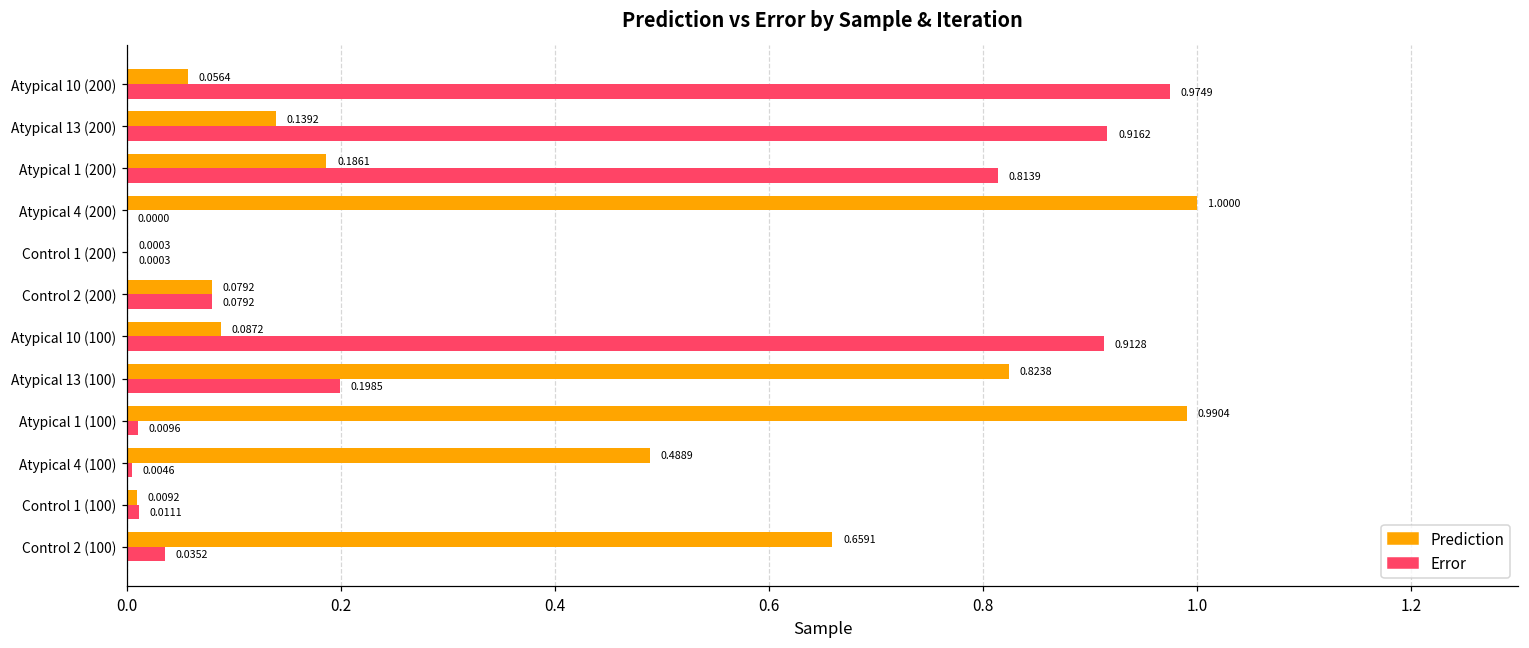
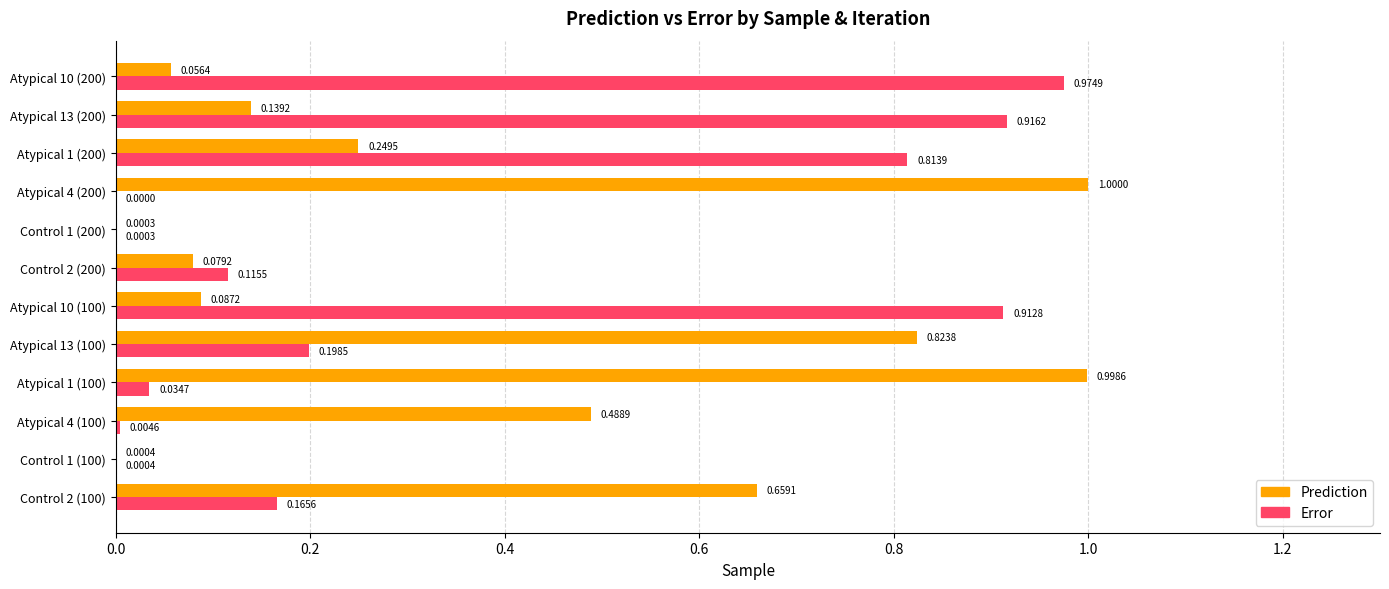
Prediction, Atypical 1 (200): 0.1861 -> 0.2495
Error, Control 2 (200): 0.0792 -> 0.1155
Prediction, Atypical 1 (100): 0.9904 -> 0.9986
Error, Atypical 1 (100): 0.0096 -> 0.0347
Prediction, Control 1 (100): 0.0092 -> 0.0004
Error, Control 1 (100): 0.0111 -> 0.0004
Error, Control 2 (100): 0.0352 -> 0.1656
